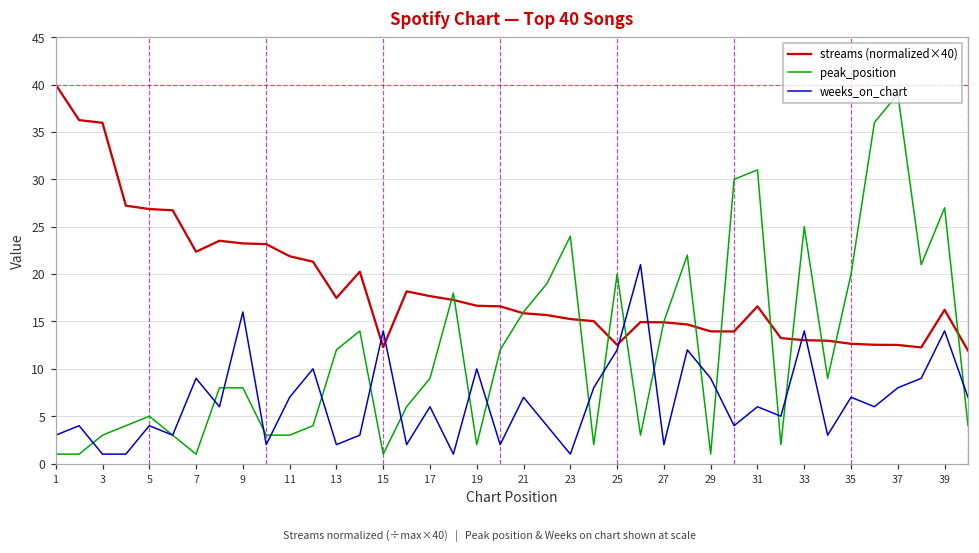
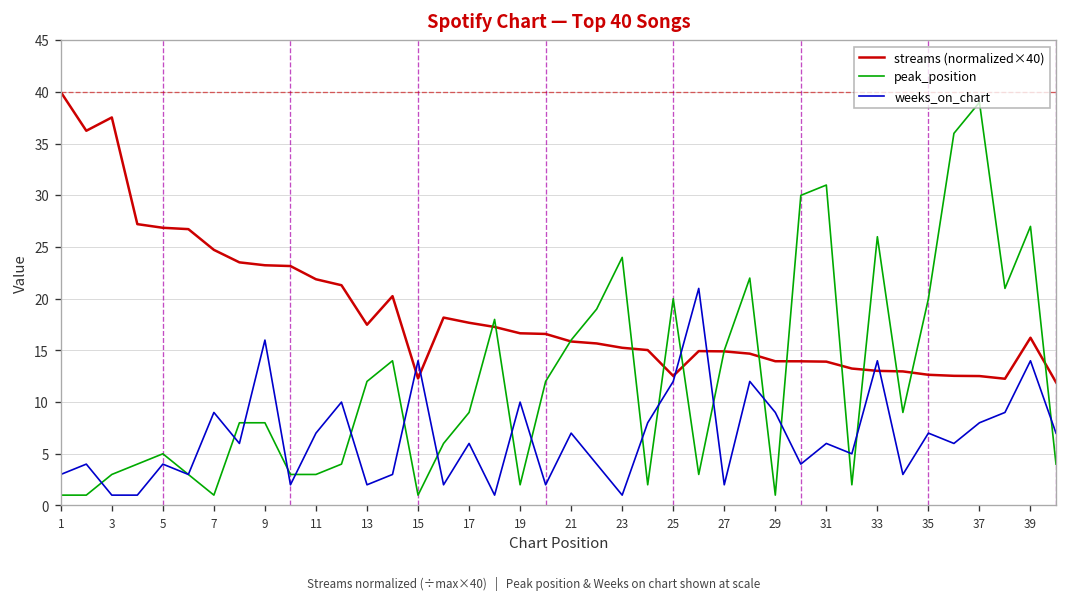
streams (normalized×40), 3: 36 -> 38
streams (normalized×40), 7: 22 -> 25
streams (normalized×40), 31: 17 -> 14
peak_position, 33: 25 -> 26
